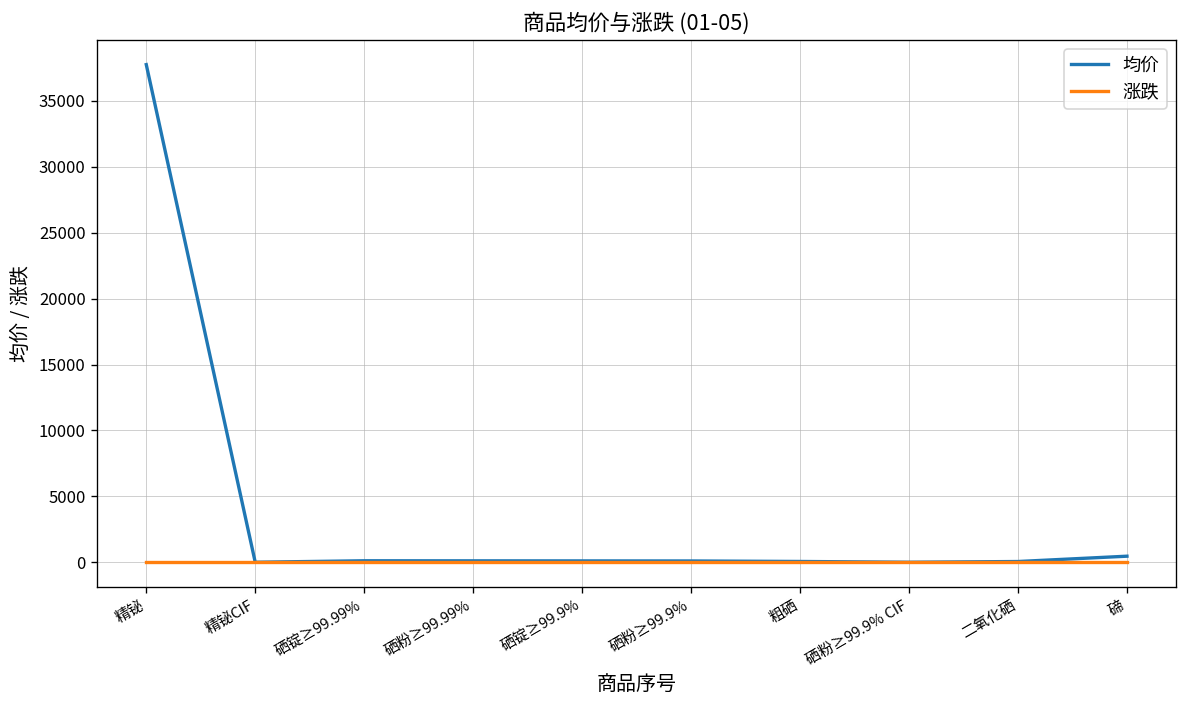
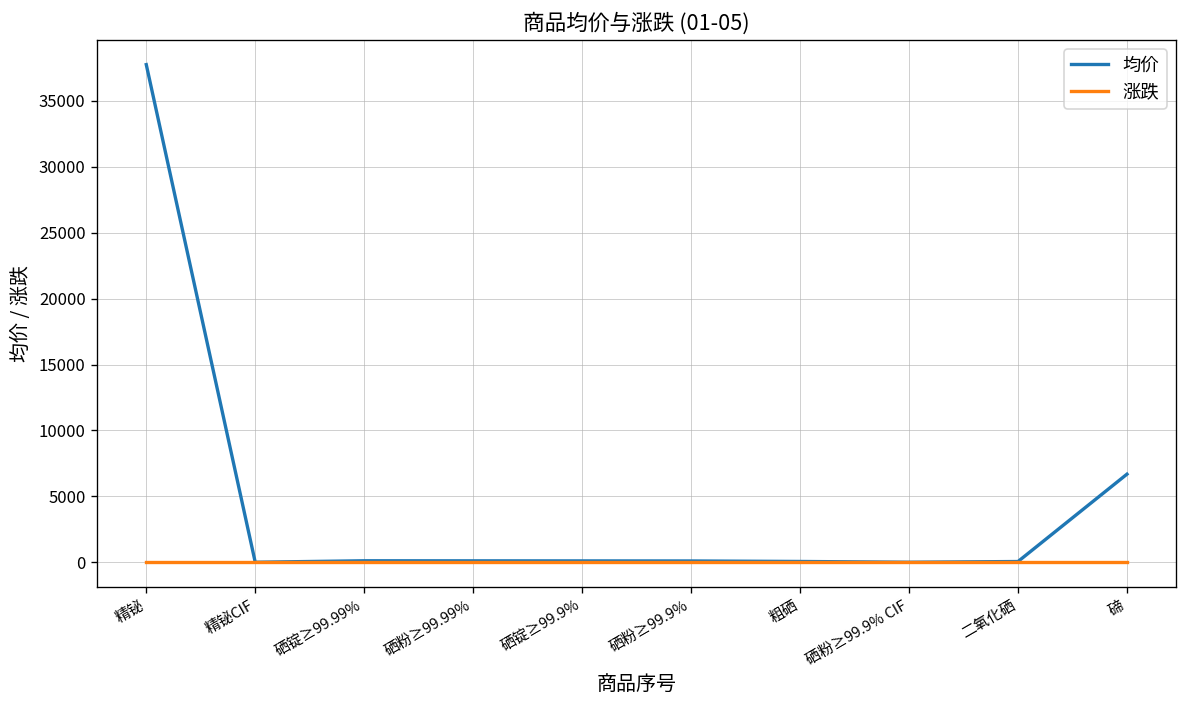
均价, 碲: 500 -> 6700
